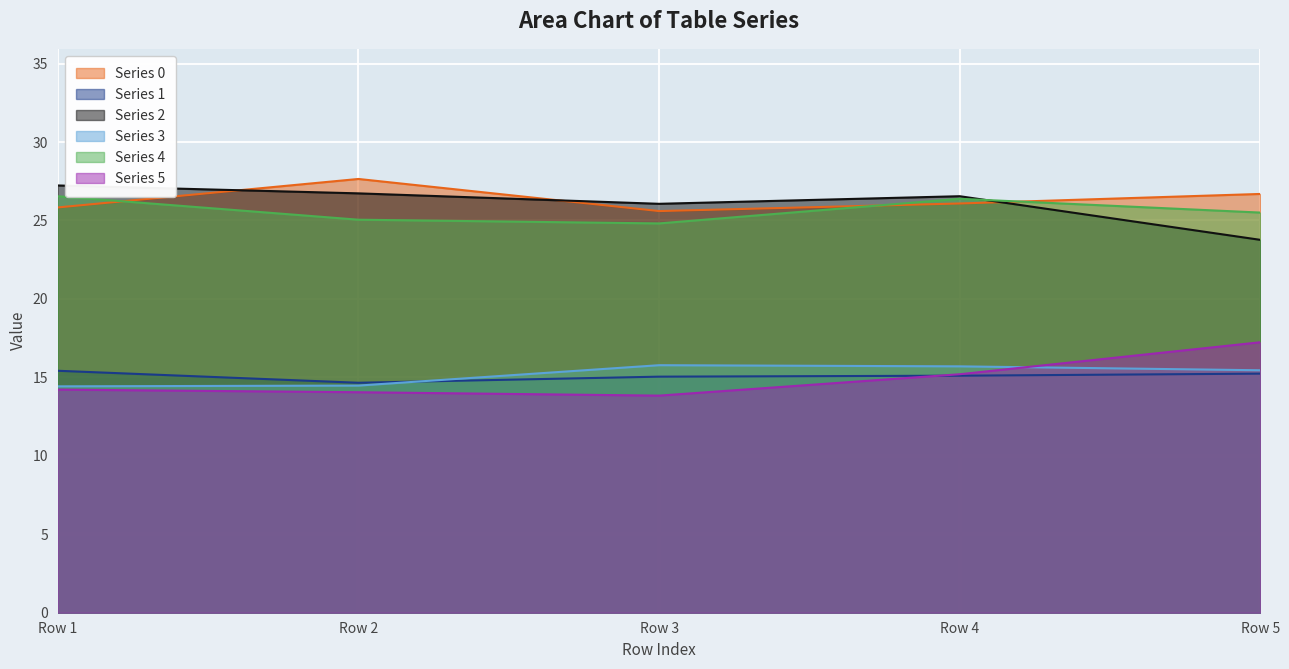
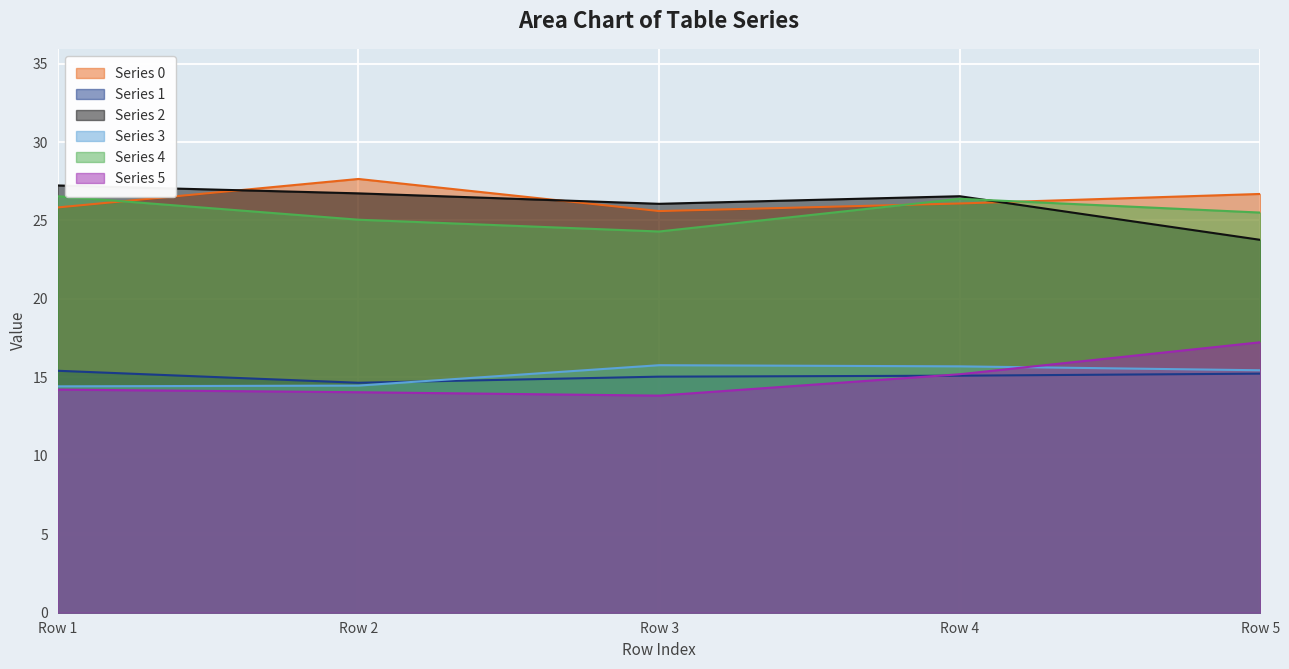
Series 4, Row 3: 24.8 -> 24.3
